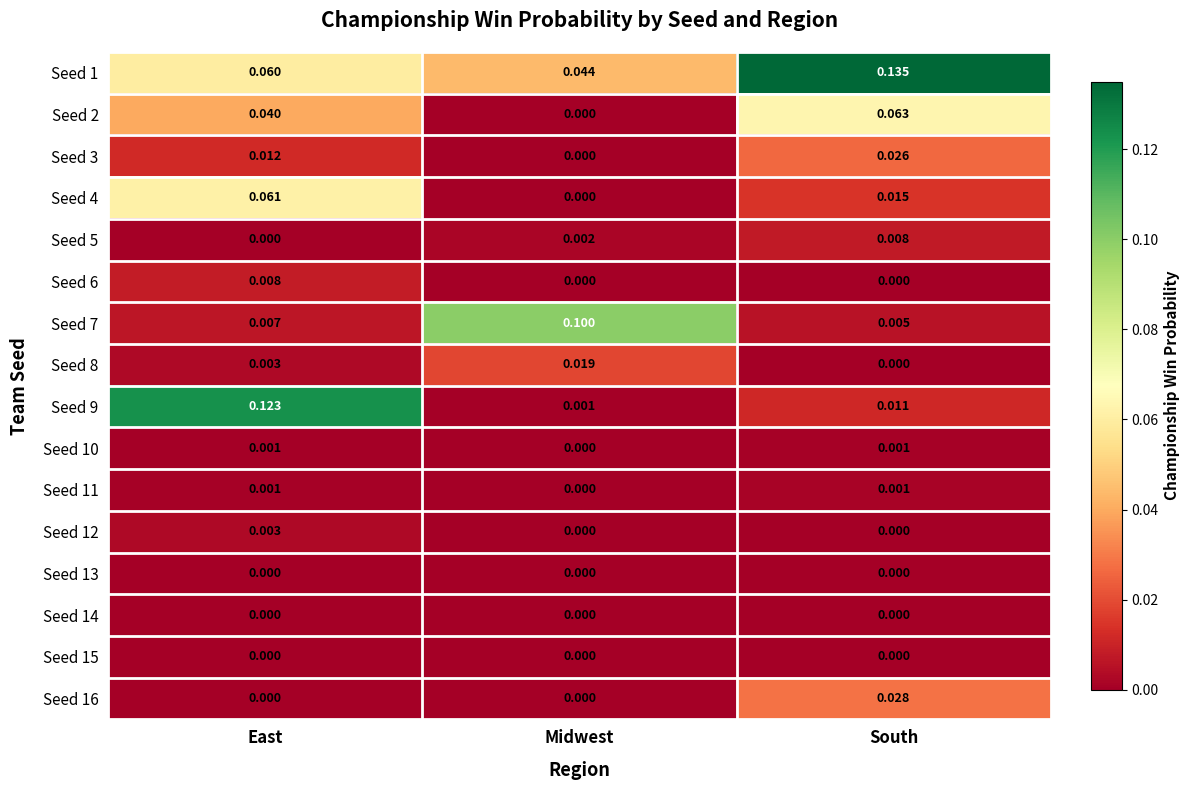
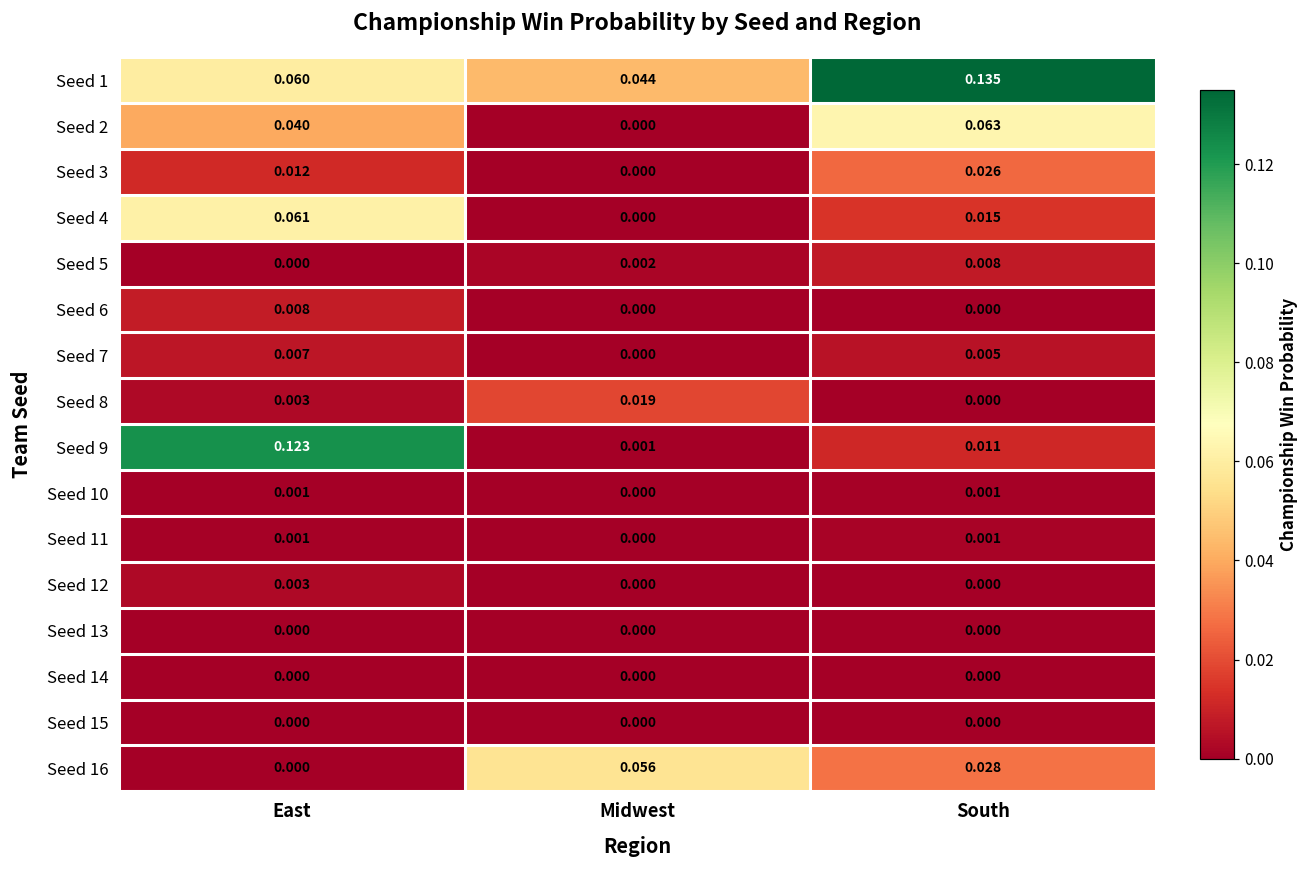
Seed 7, Midwest: 0.100 -> 0.000
Seed 16, Midwest: 0.000 -> 0.056
